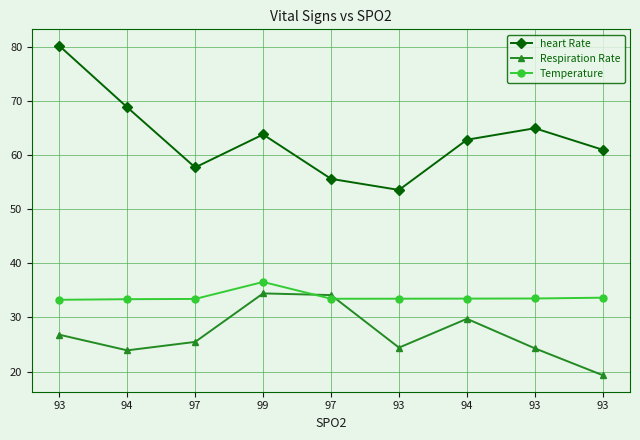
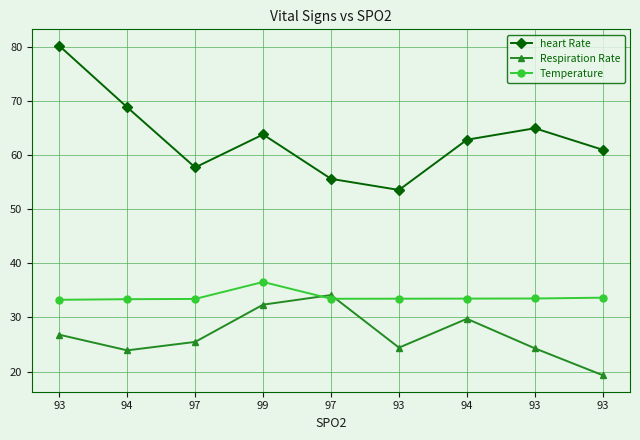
Respiration Rate, 99: 34 -> 32
